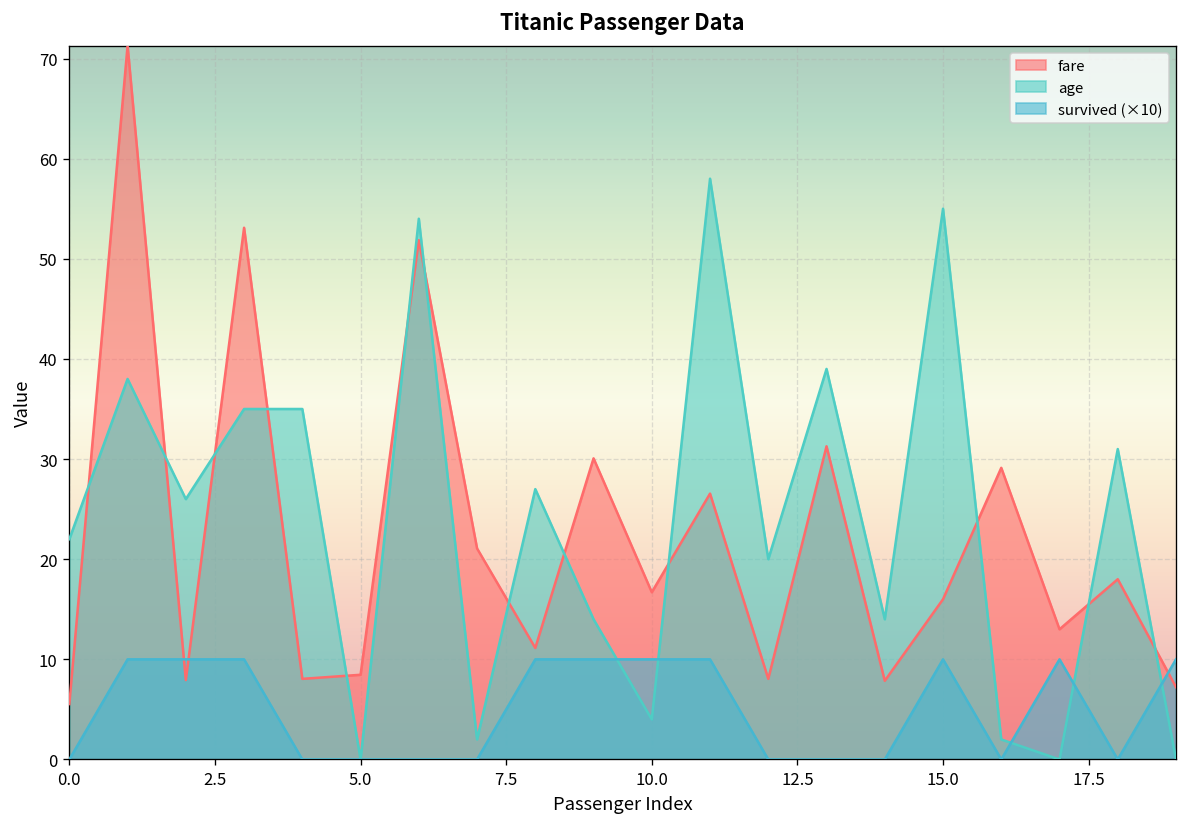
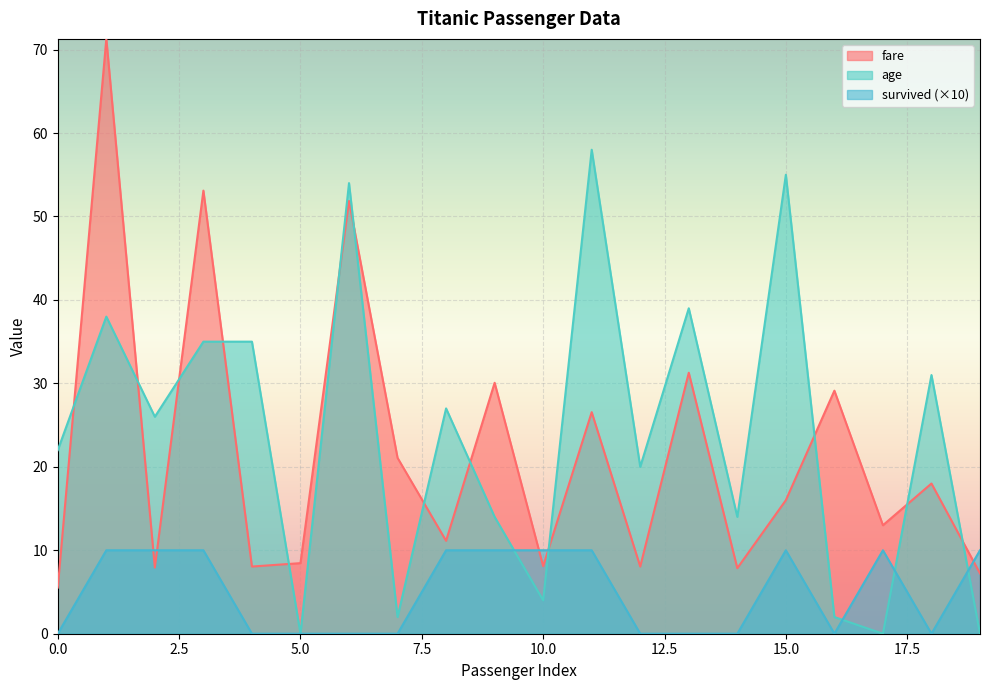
fare, 10.0: 17 -> 8
